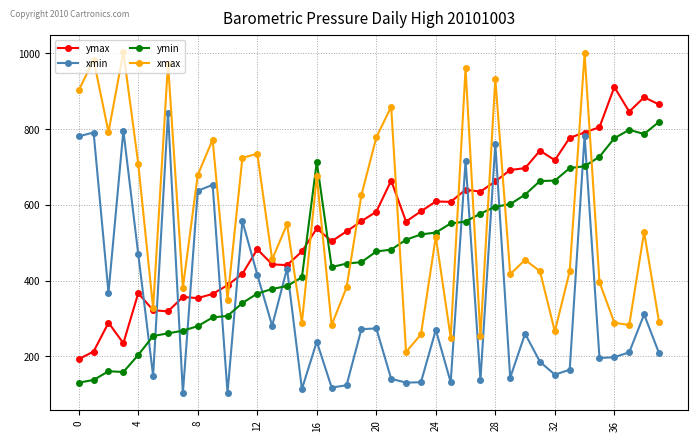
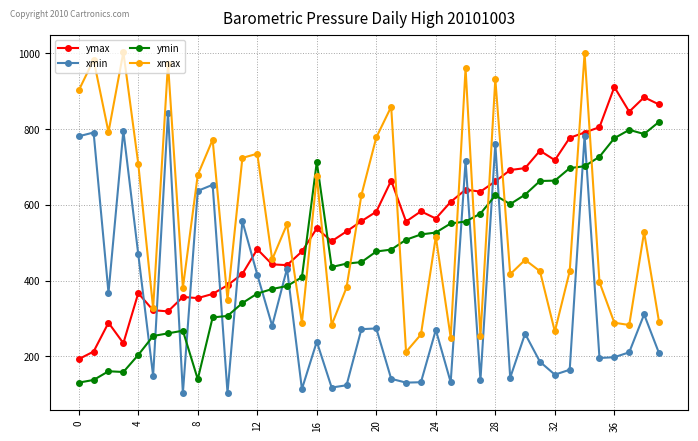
ymin, 8: 280 -> 140
ymax, 24: 610 -> 560
ymin, 28: 600 -> 630
